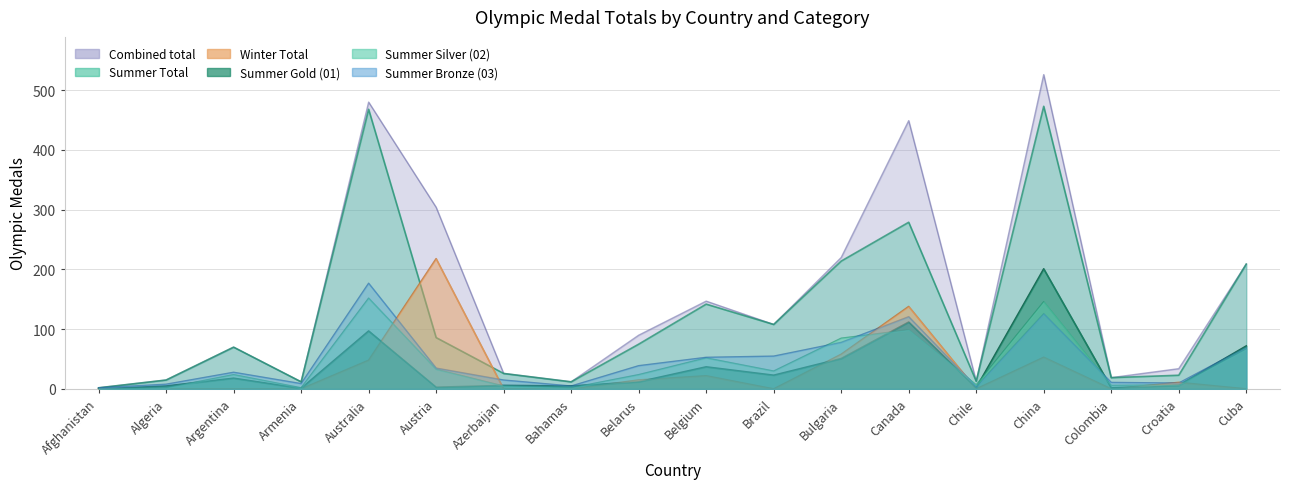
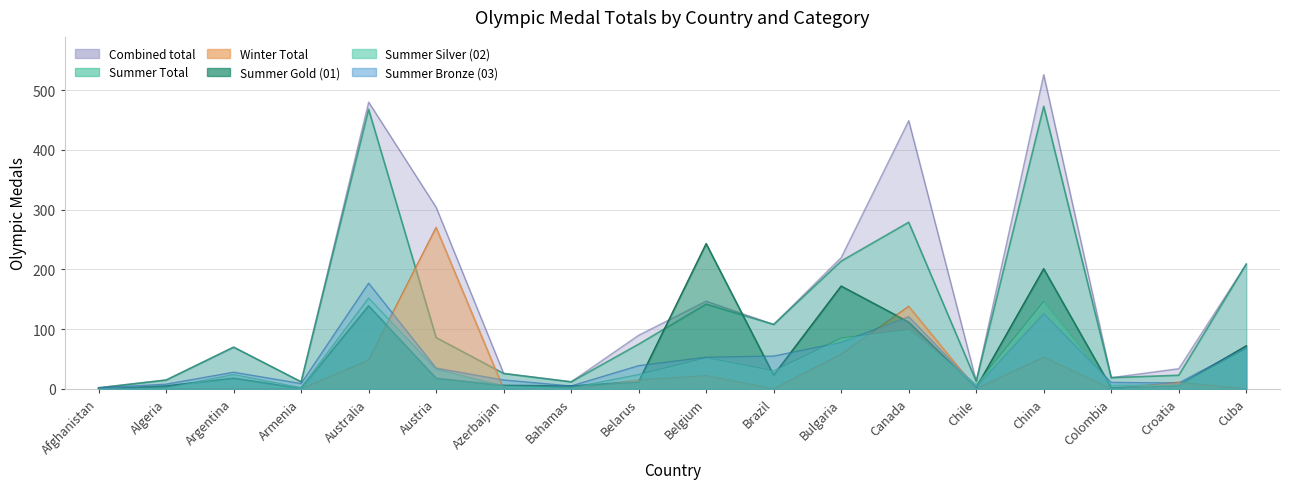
Summer Gold (01), Australia: 100 -> 140
Winter Total, Austria: 220 -> 270
Summer Gold (01), Austria: 0 -> 20
Summer Gold (01), Belgium: 40 -> 240
Summer Gold (01), Bulgaria: 50 -> 170
